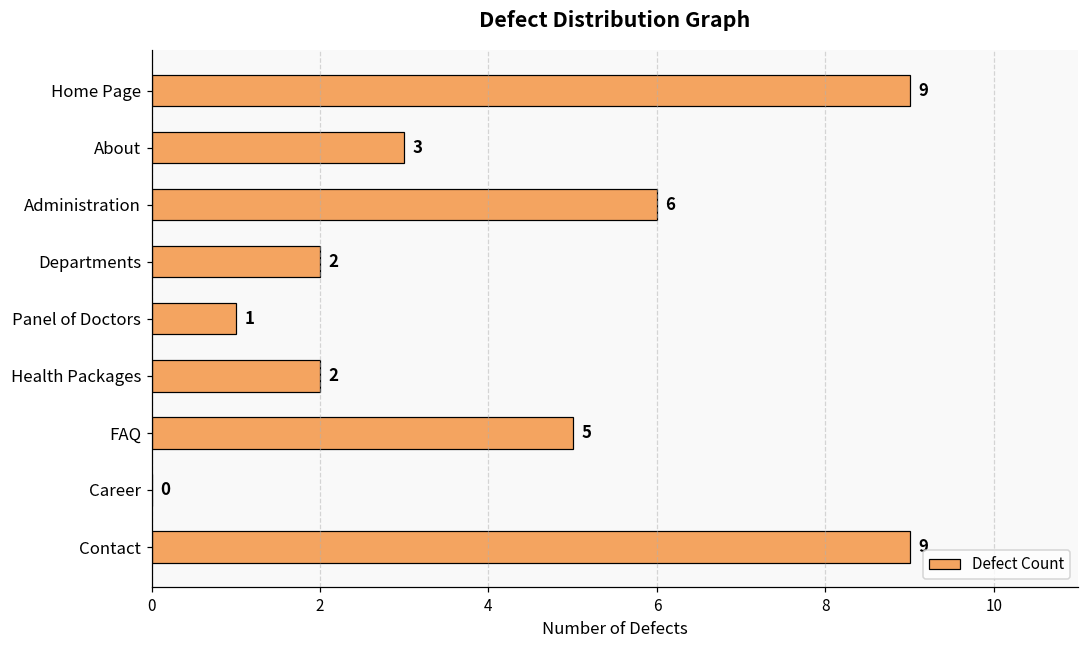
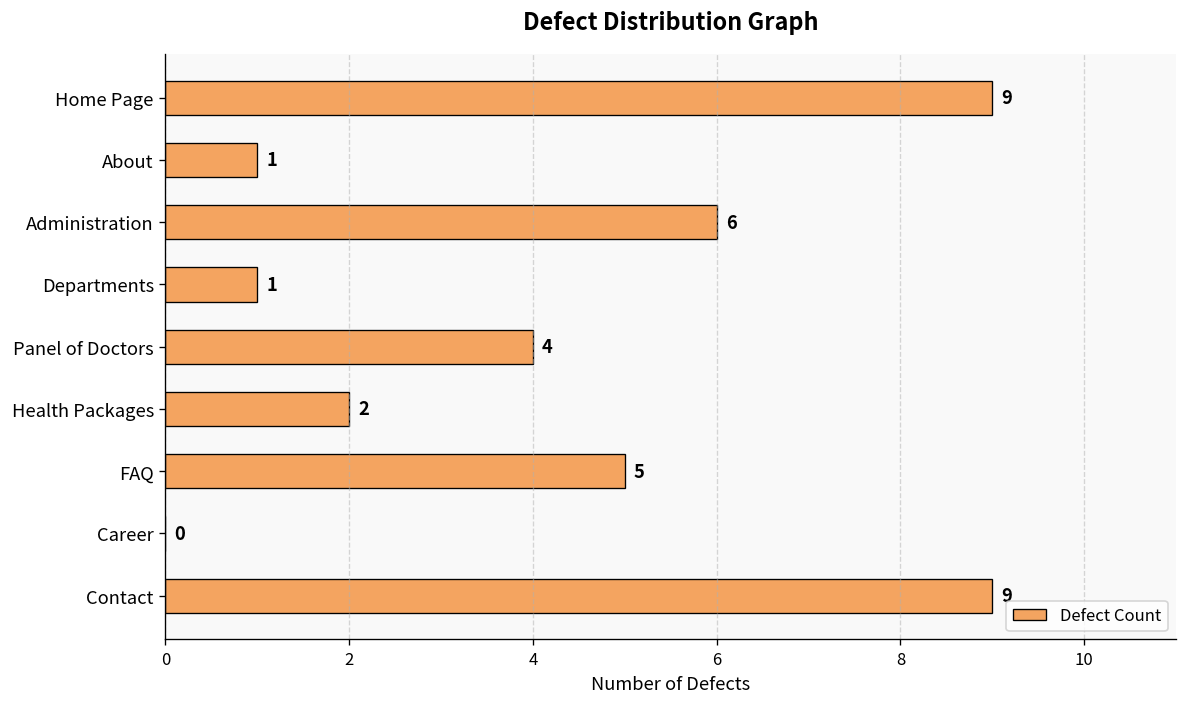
About: 3 -> 1
Departments: 2 -> 1
Panel of Doctors: 1 -> 4
